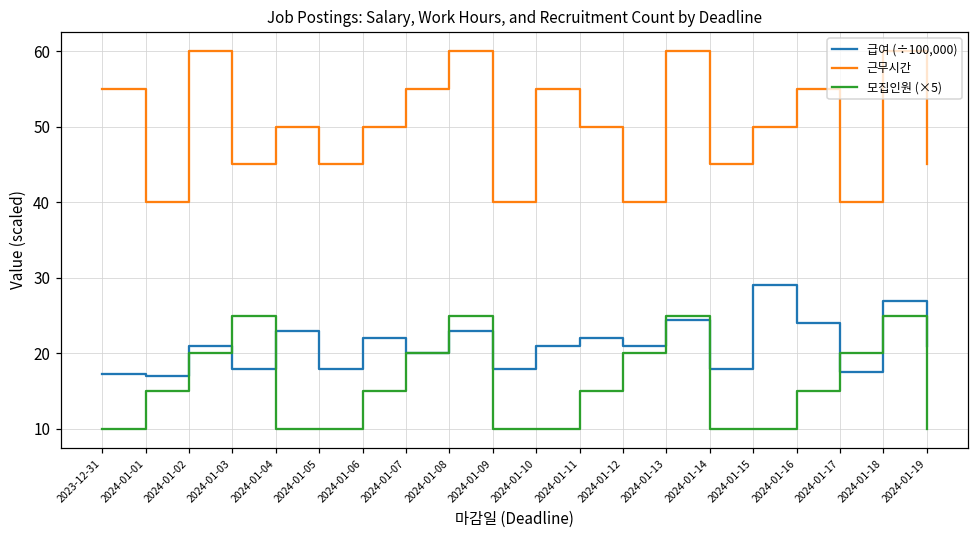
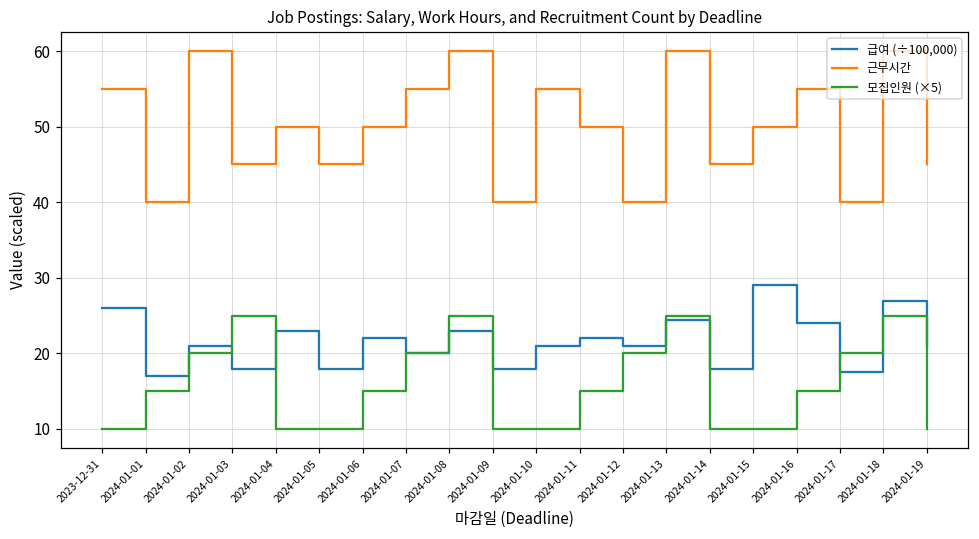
급여 (÷100,000), 2023-12-31: 17 -> 26
